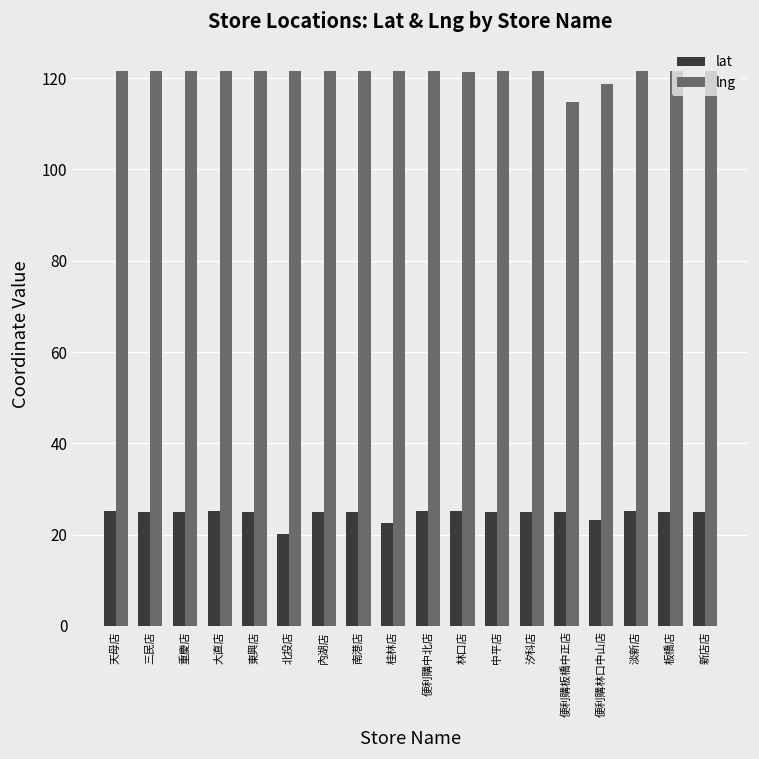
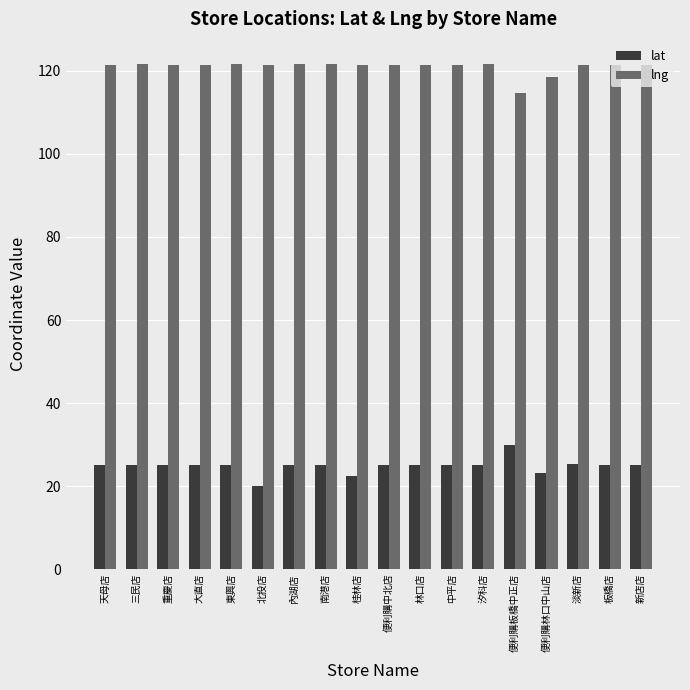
lat, 便利購板橋中正店: 25 -> 30
